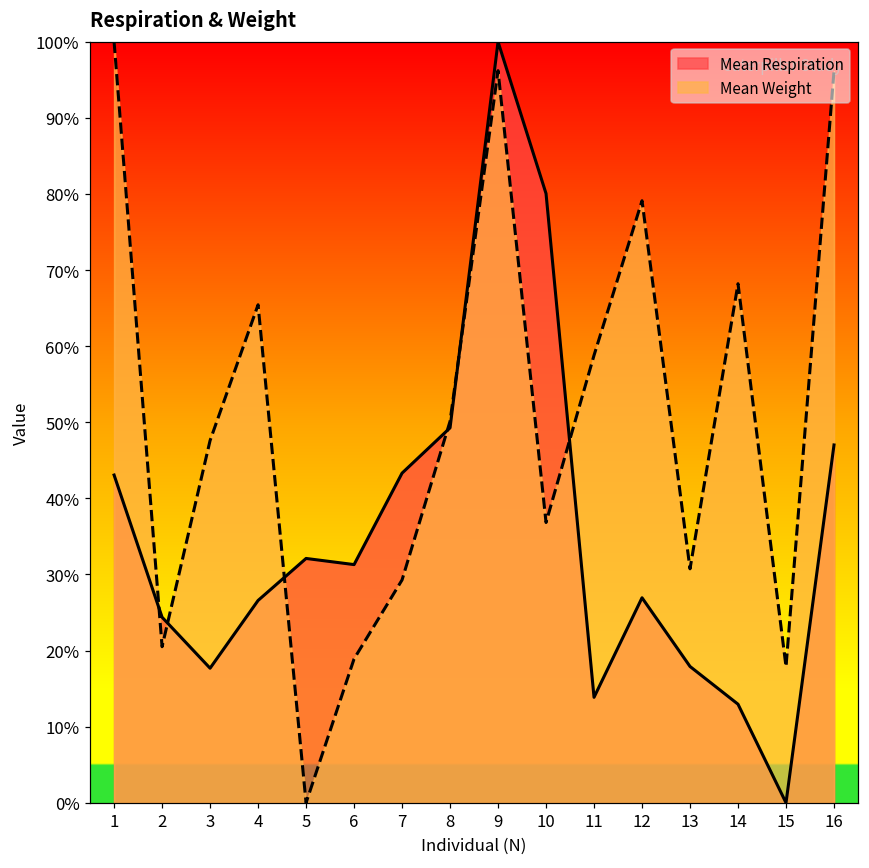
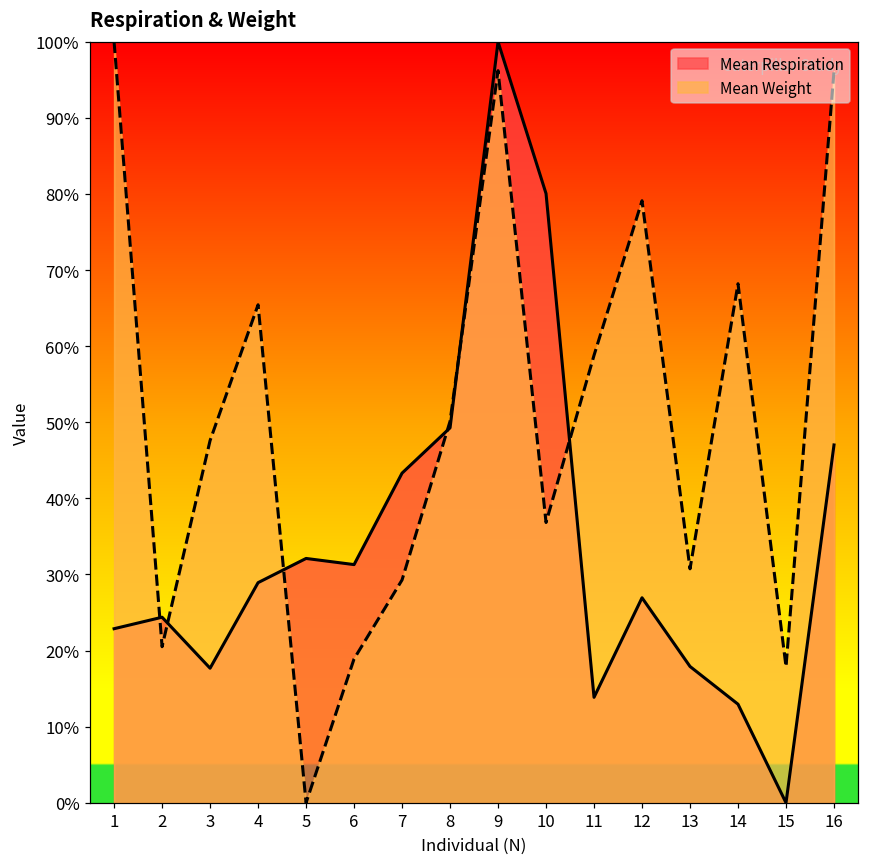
Mean Respiration, 1: 43% -> 23%
Mean Respiration, 4: 27% -> 29%
